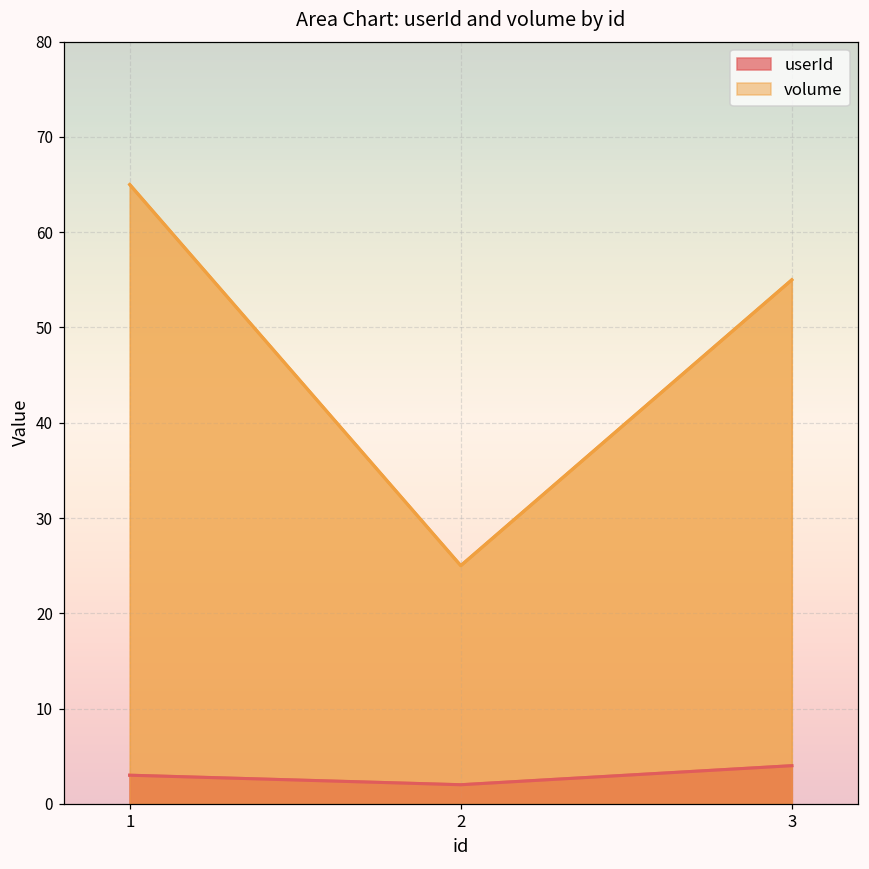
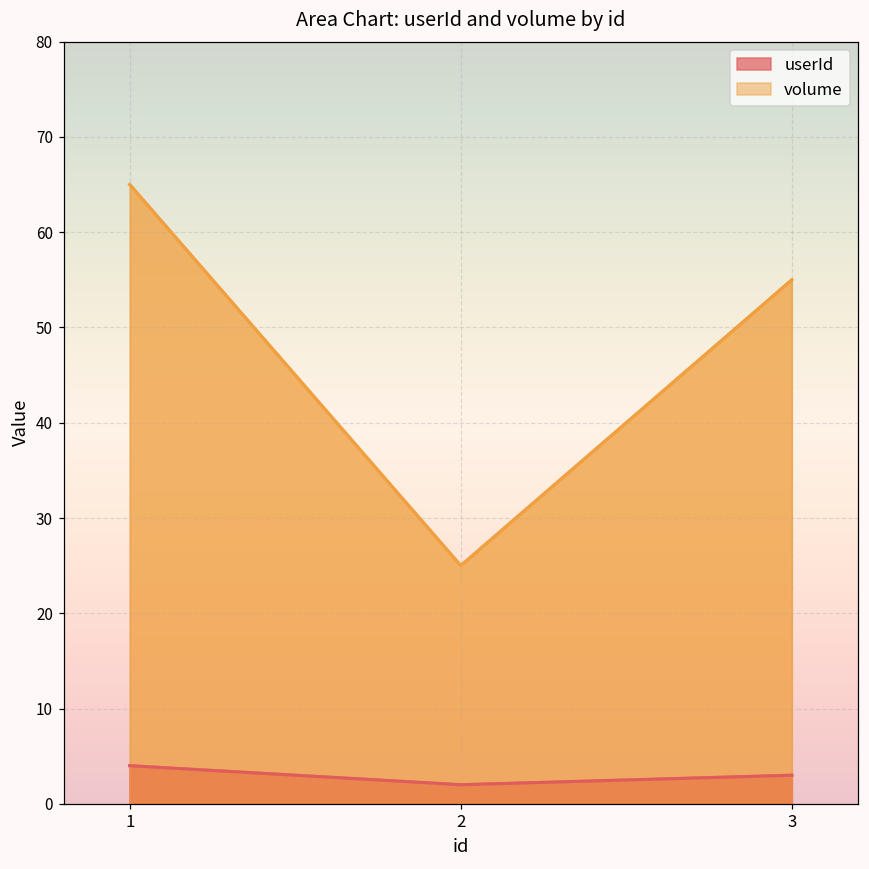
userId, 1: 3 -> 4
userId, 3: 4 -> 3
